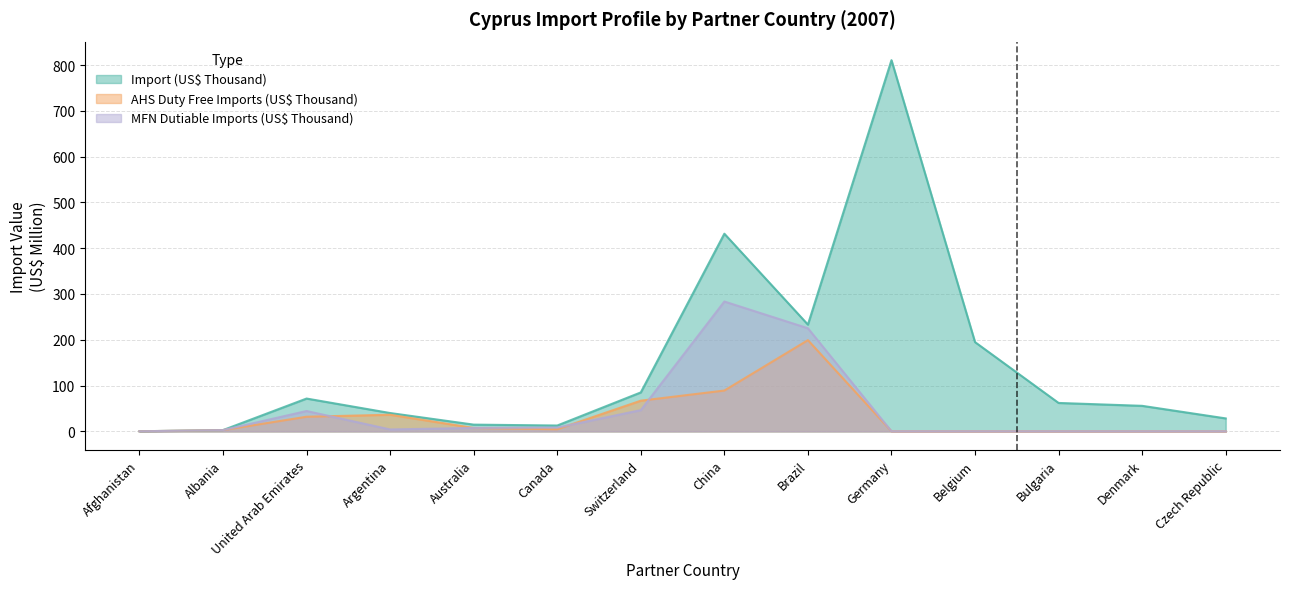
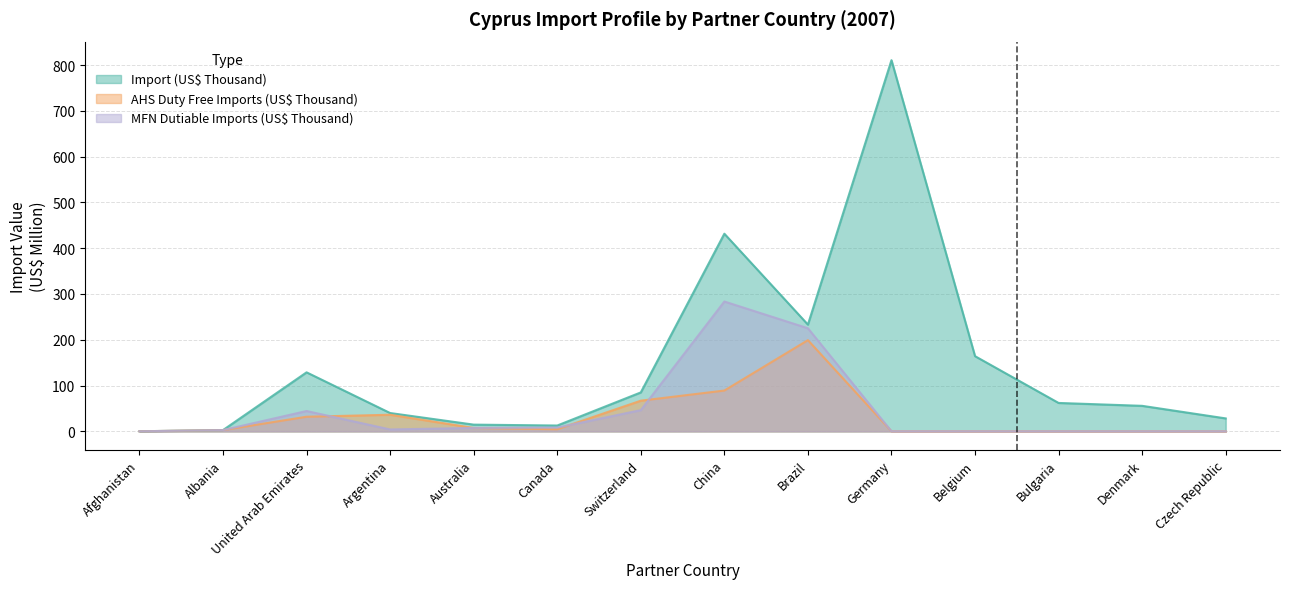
Import (US$ Thousand), United Arab Emirates: 70 -> 130
Import (US$ Thousand), Belgium: 190 -> 160
